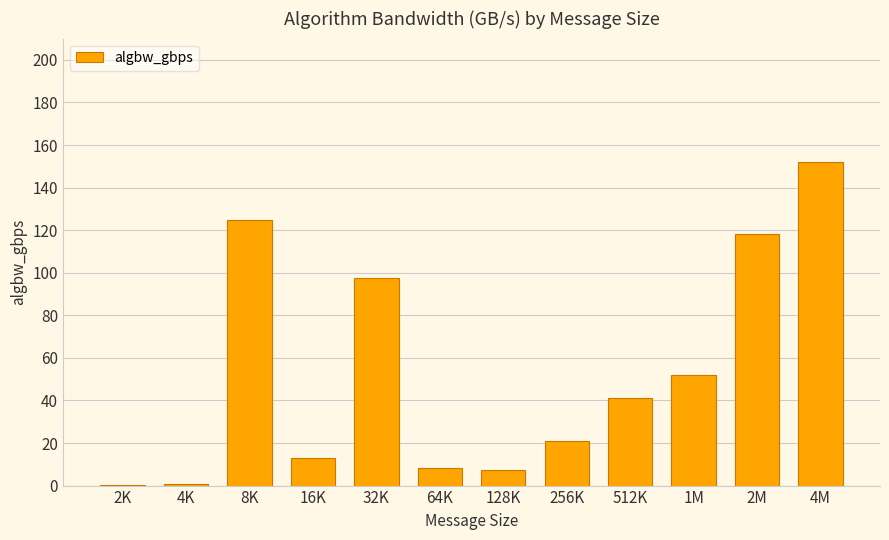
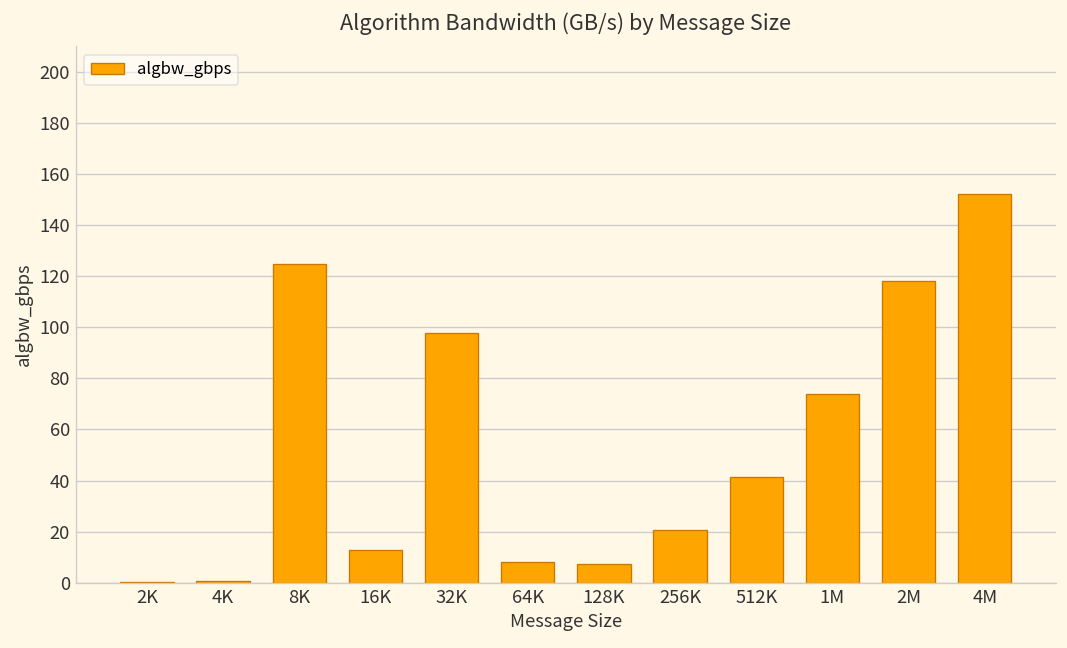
1M: 52 -> 74
